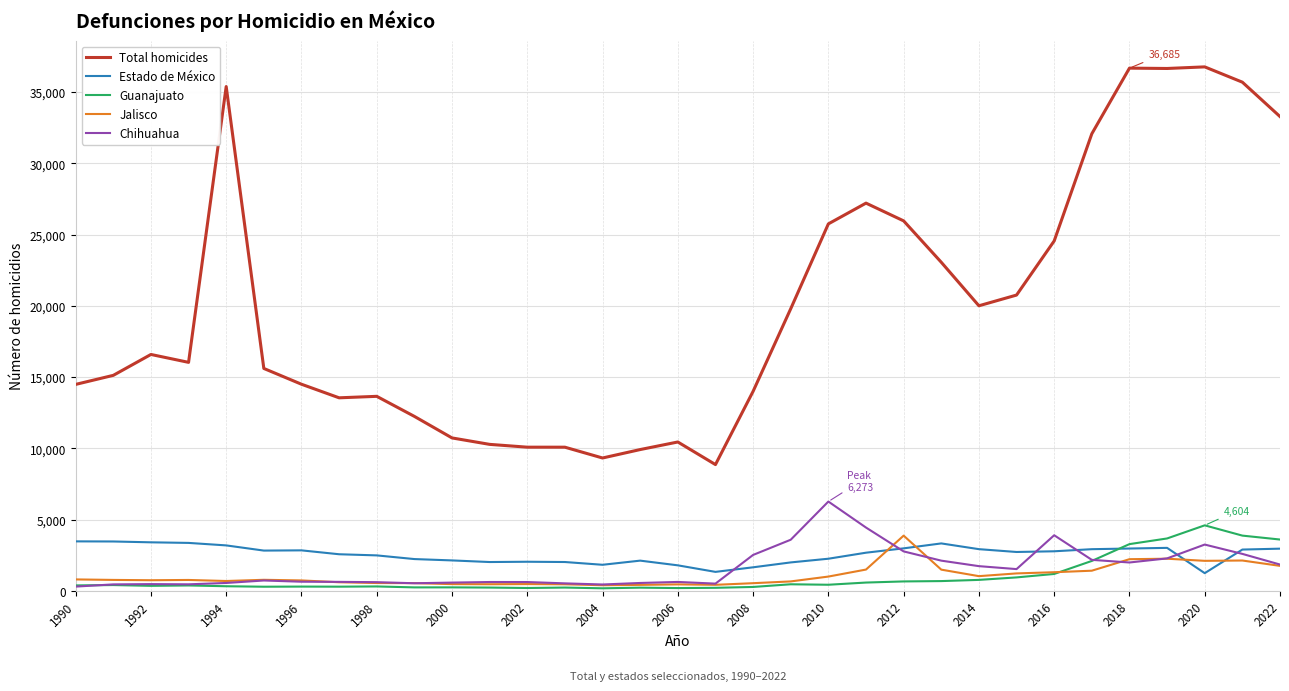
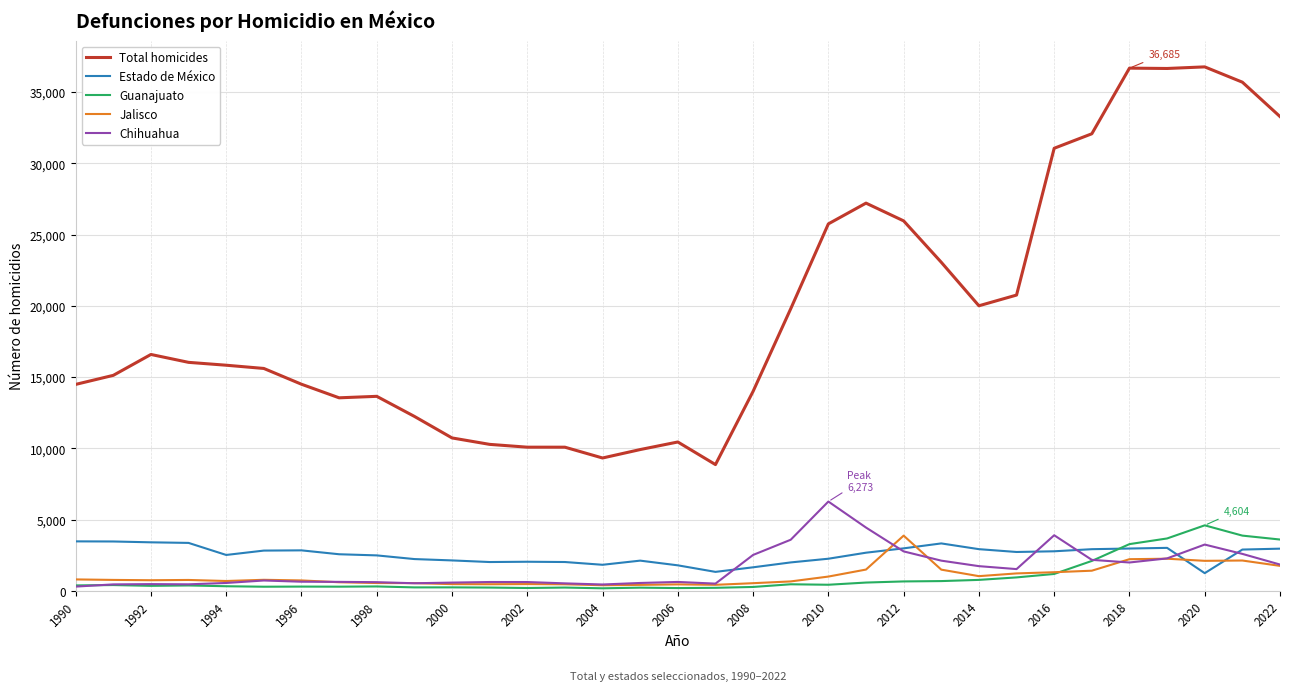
Total homicides, 1994: 35,400 -> 15,800
Estado de México, 1994: 3,200 -> 2,500
Total homicides, 2016: 24,600 -> 31,100
